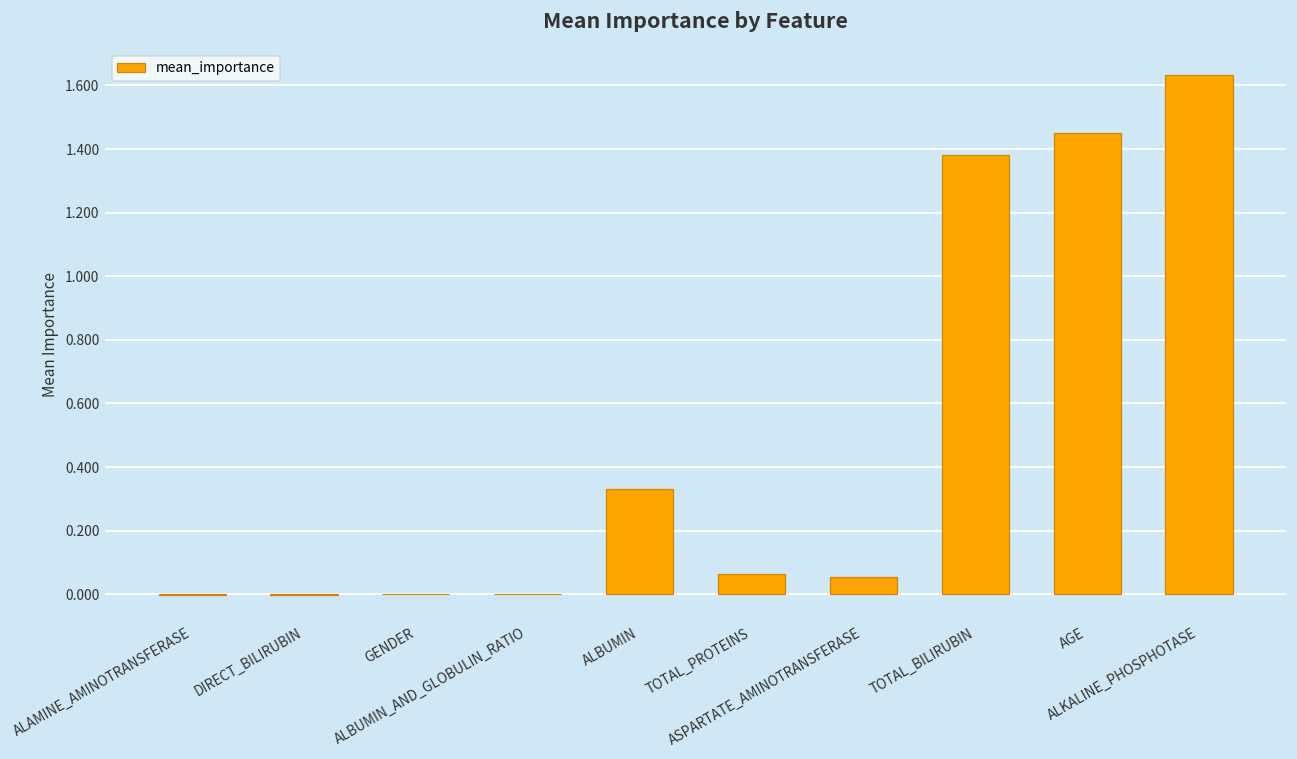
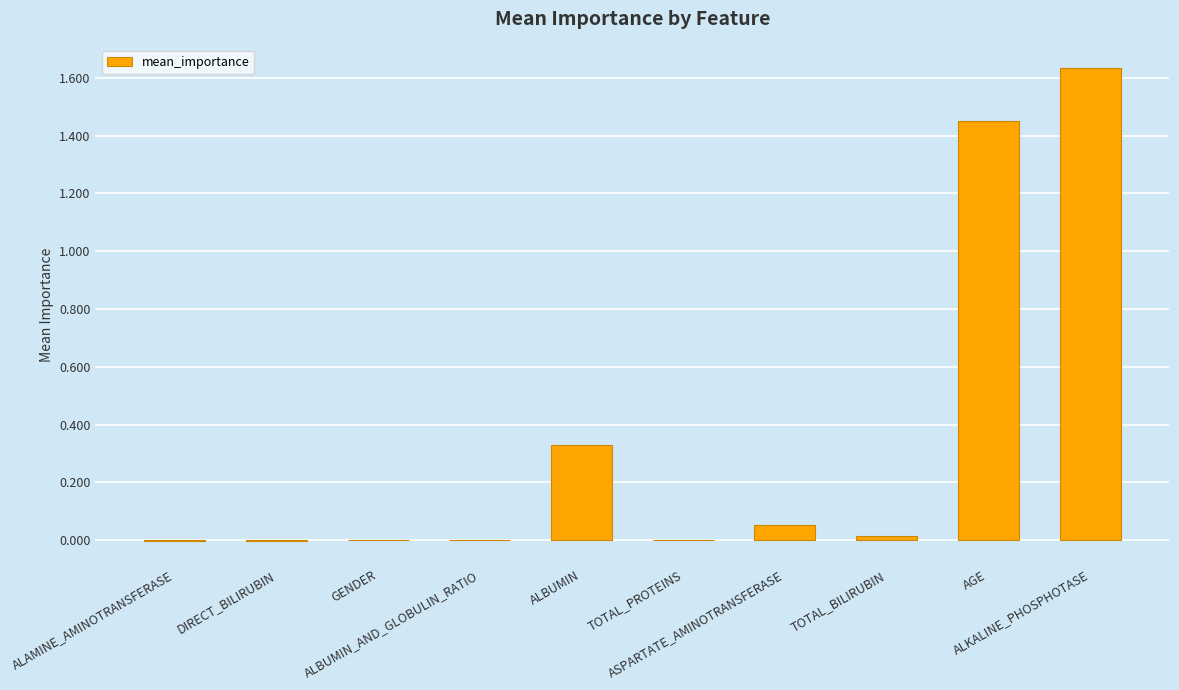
TOTAL_PROTEINS: 0.06 -> 0.00
TOTAL_BILIRUBIN: 1.38 -> 0.01
